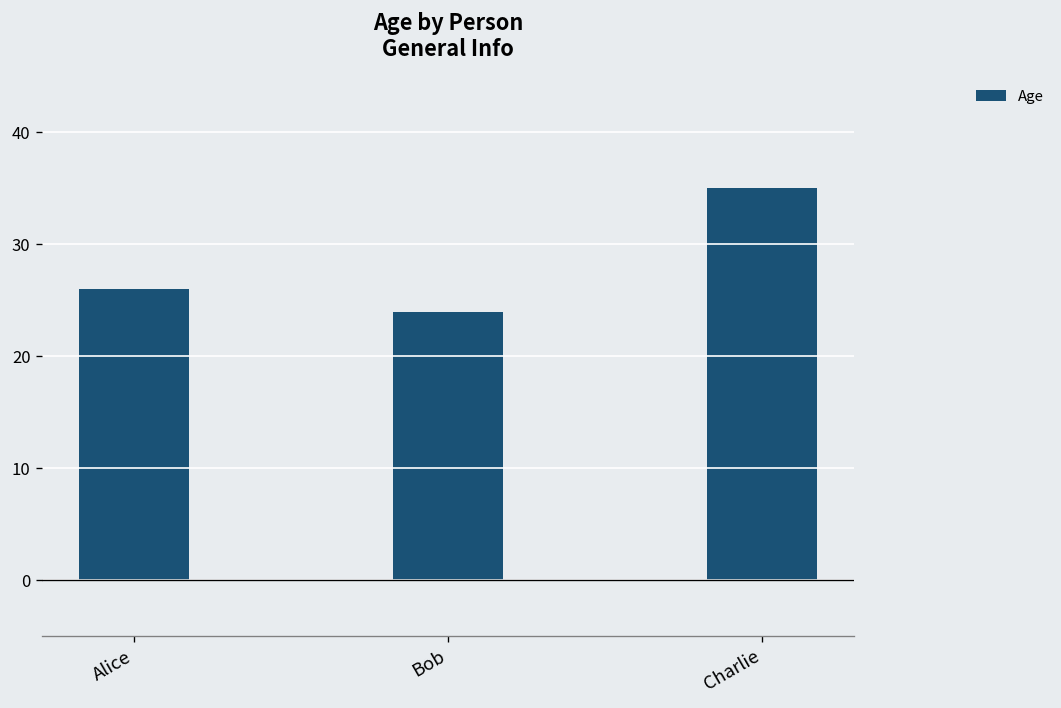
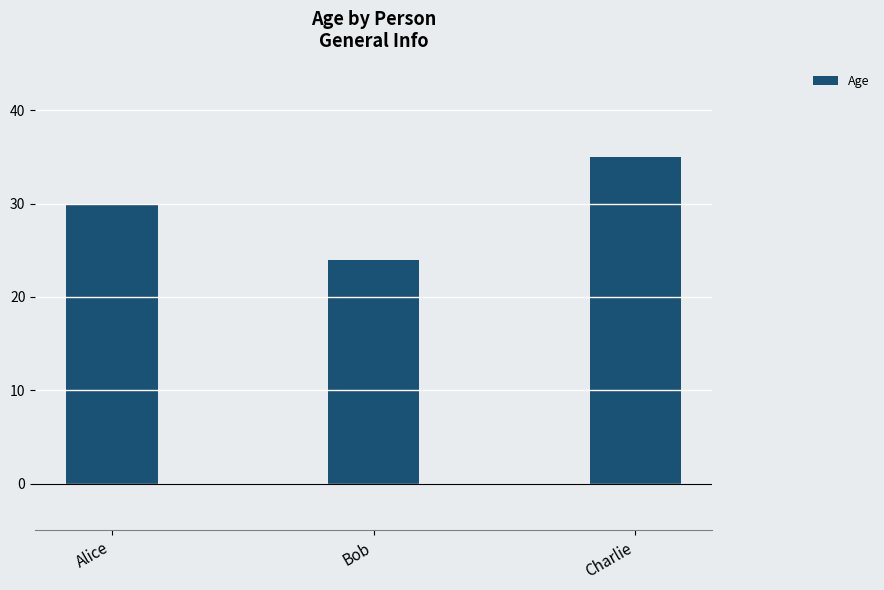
Alice: 26 -> 30
